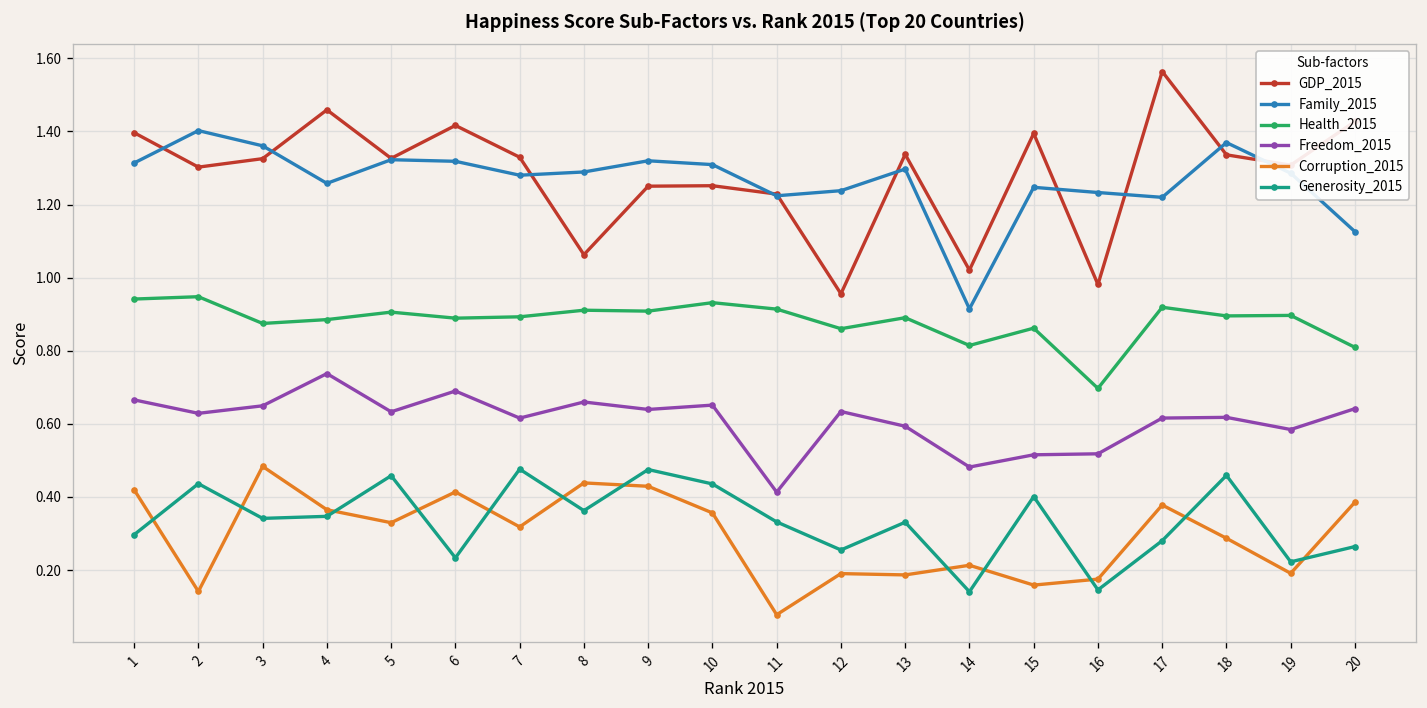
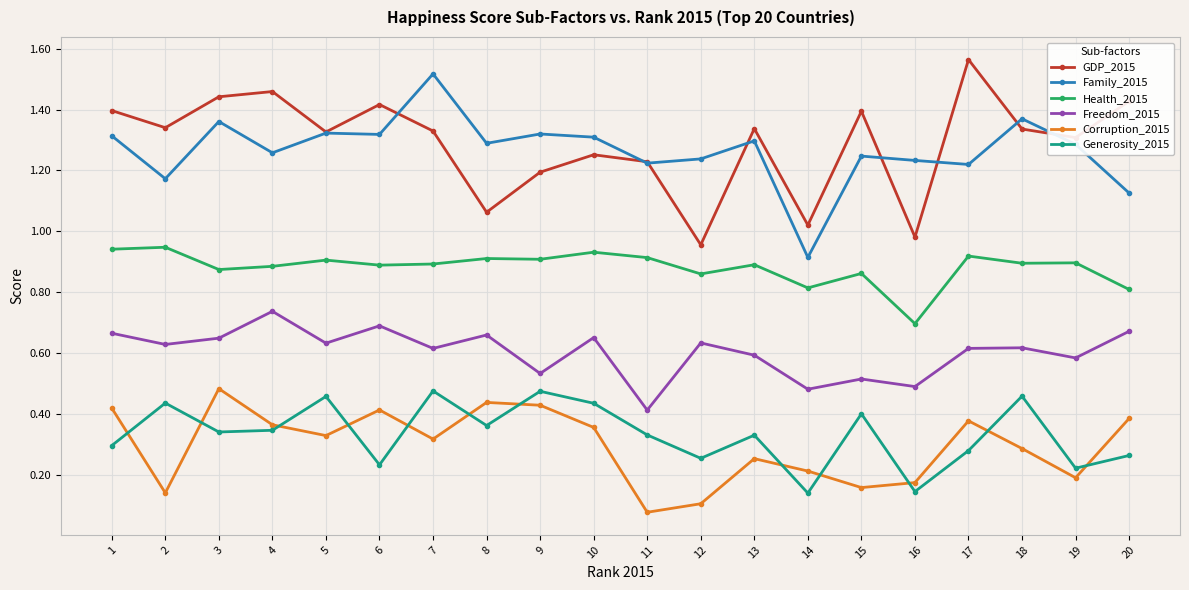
GDP_2015, 2: 1.30 -> 1.34
Family_2015, 2: 1.40 -> 1.17
GDP_2015, 3: 1.33 -> 1.44
Family_2015, 7: 1.28 -> 1.52
GDP_2015, 9: 1.25 -> 1.19
Freedom_2015, 9: 0.64 -> 0.53
Corruption_2015, 12: 0.19 -> 0.11
Corruption_2015, 13: 0.19 -> 0.25
Freedom_2015, 16: 0.52 -> 0.49
Freedom_2015, 20: 0.64 -> 0.67
